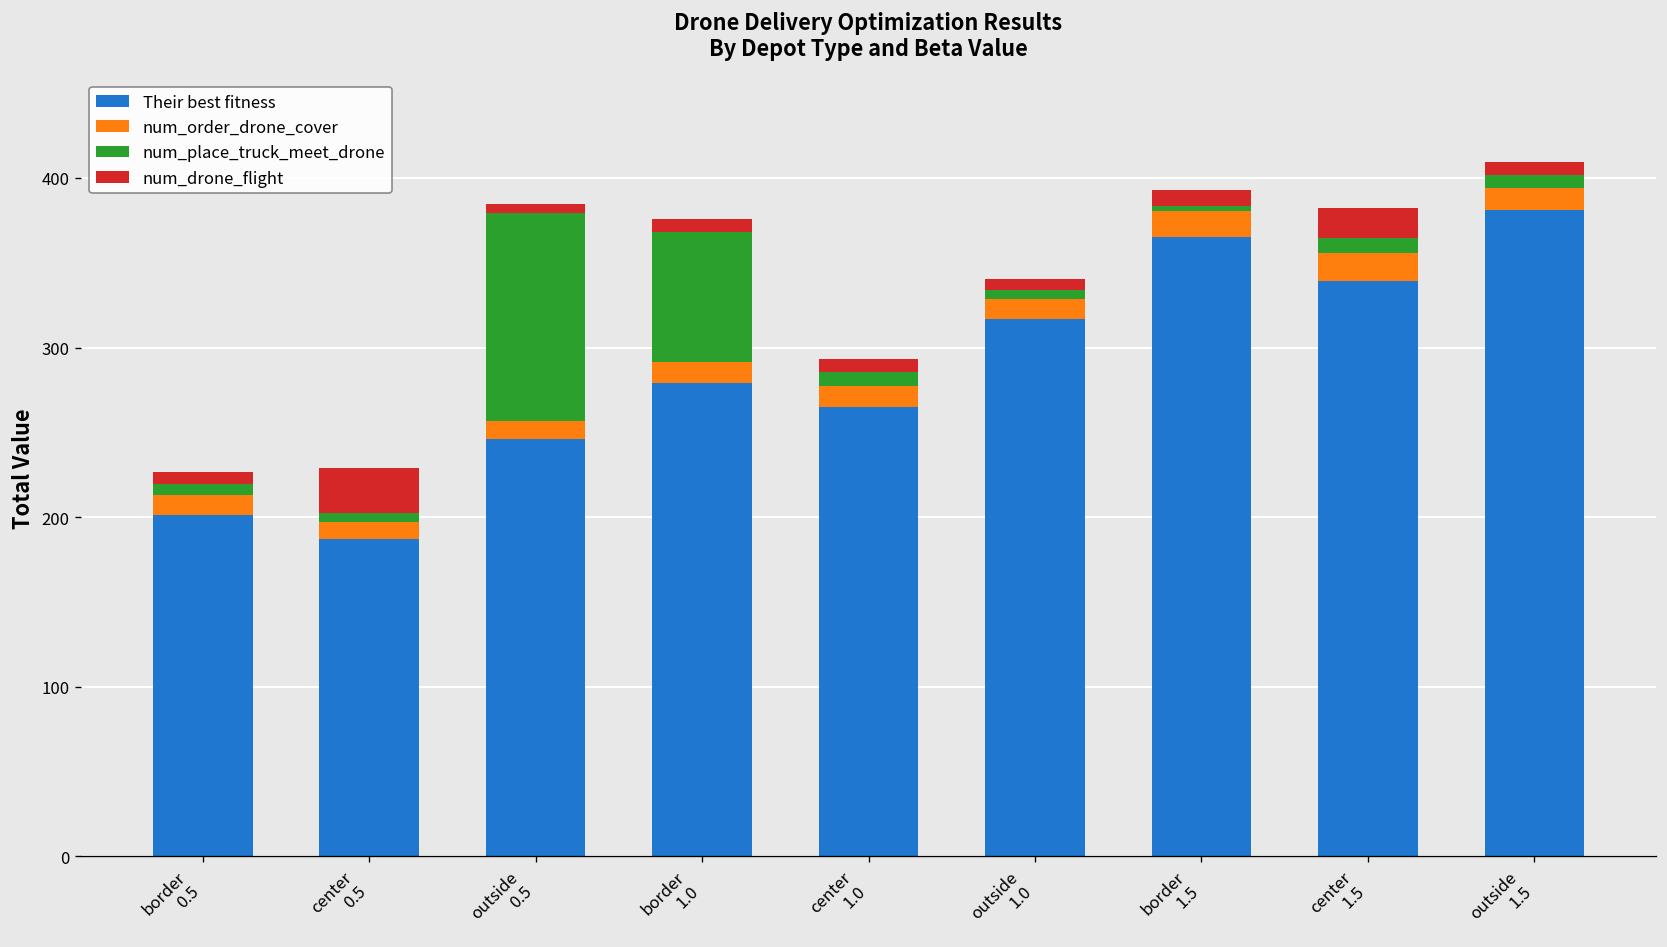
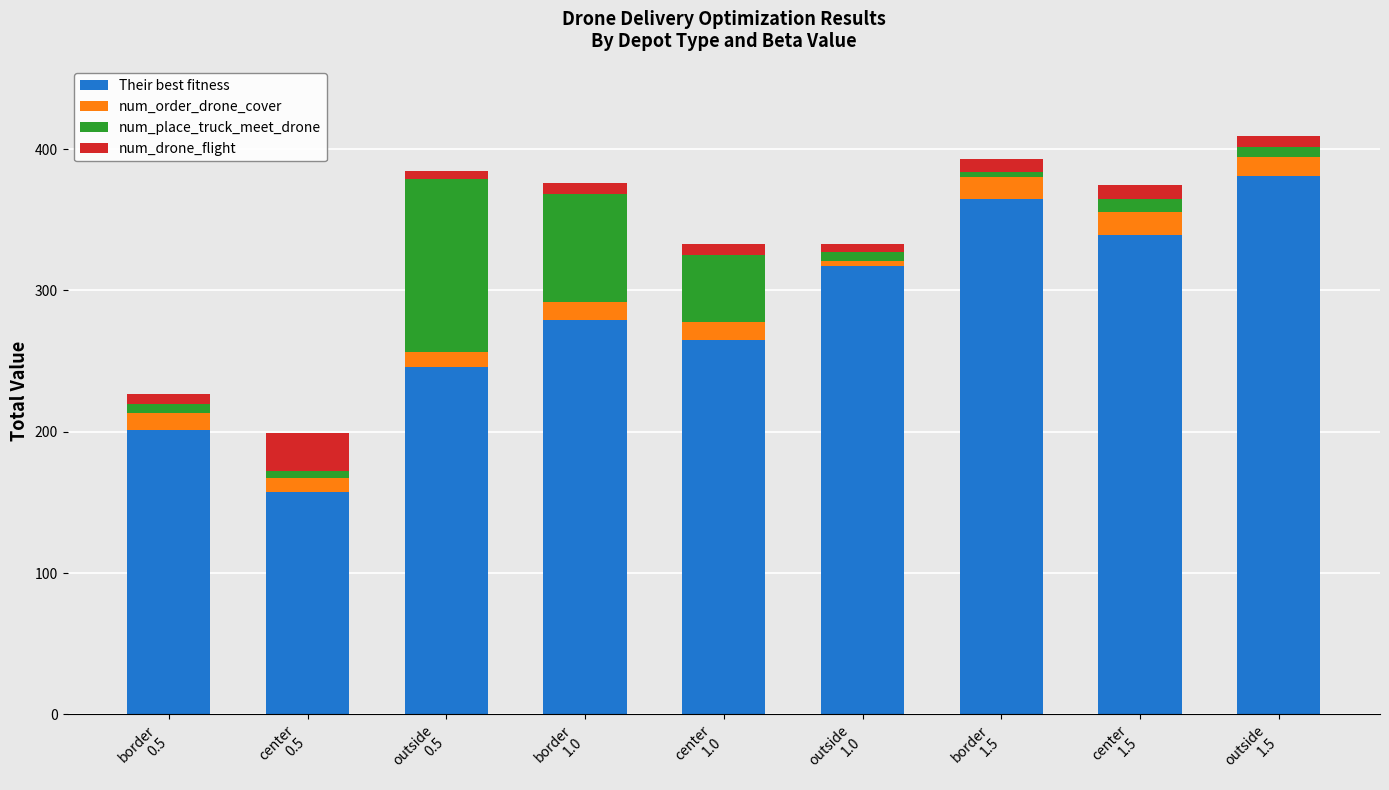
Their best fitness, center 0.5: 187 -> 157
num_place_truck_meet_drone, center 1.0: 8 -> 48
num_order_drone_cover, outside 1.0: 11 -> 4
num_drone_flight, center 1.5: 18 -> 10
